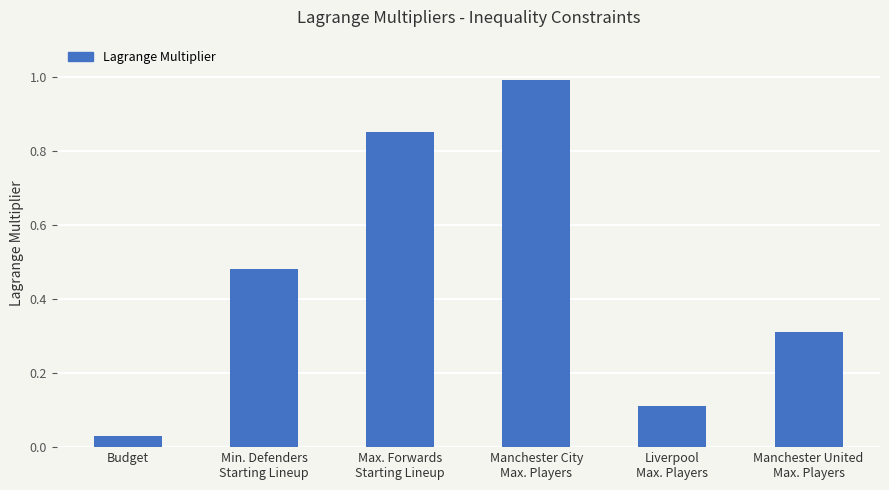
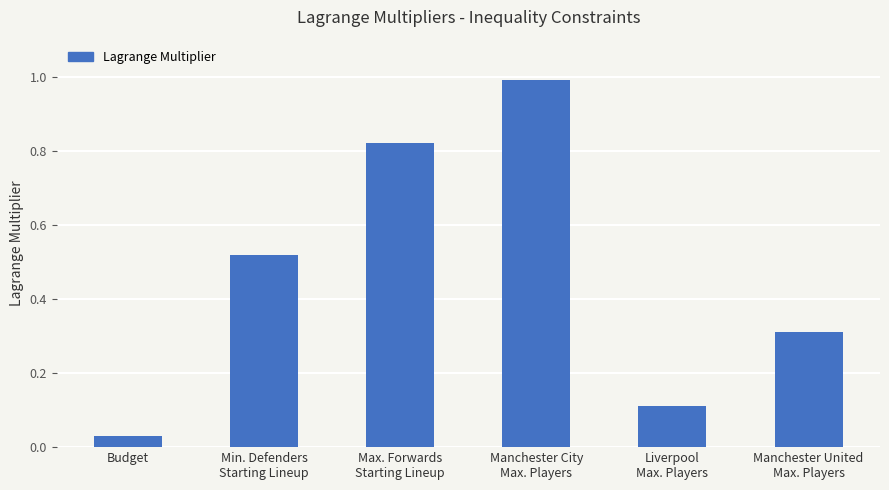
Min. Defenders Starting Lineup: 0.48 -> 0.52
Max. Forwards Starting Lineup: 0.85 -> 0.82
